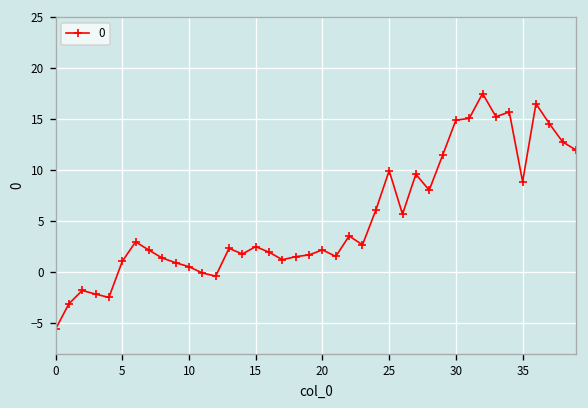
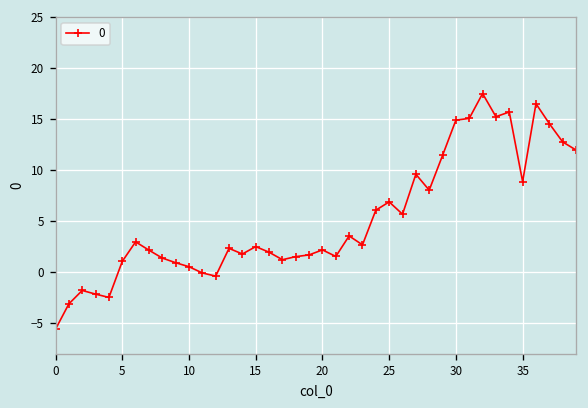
25: 10 -> 7
